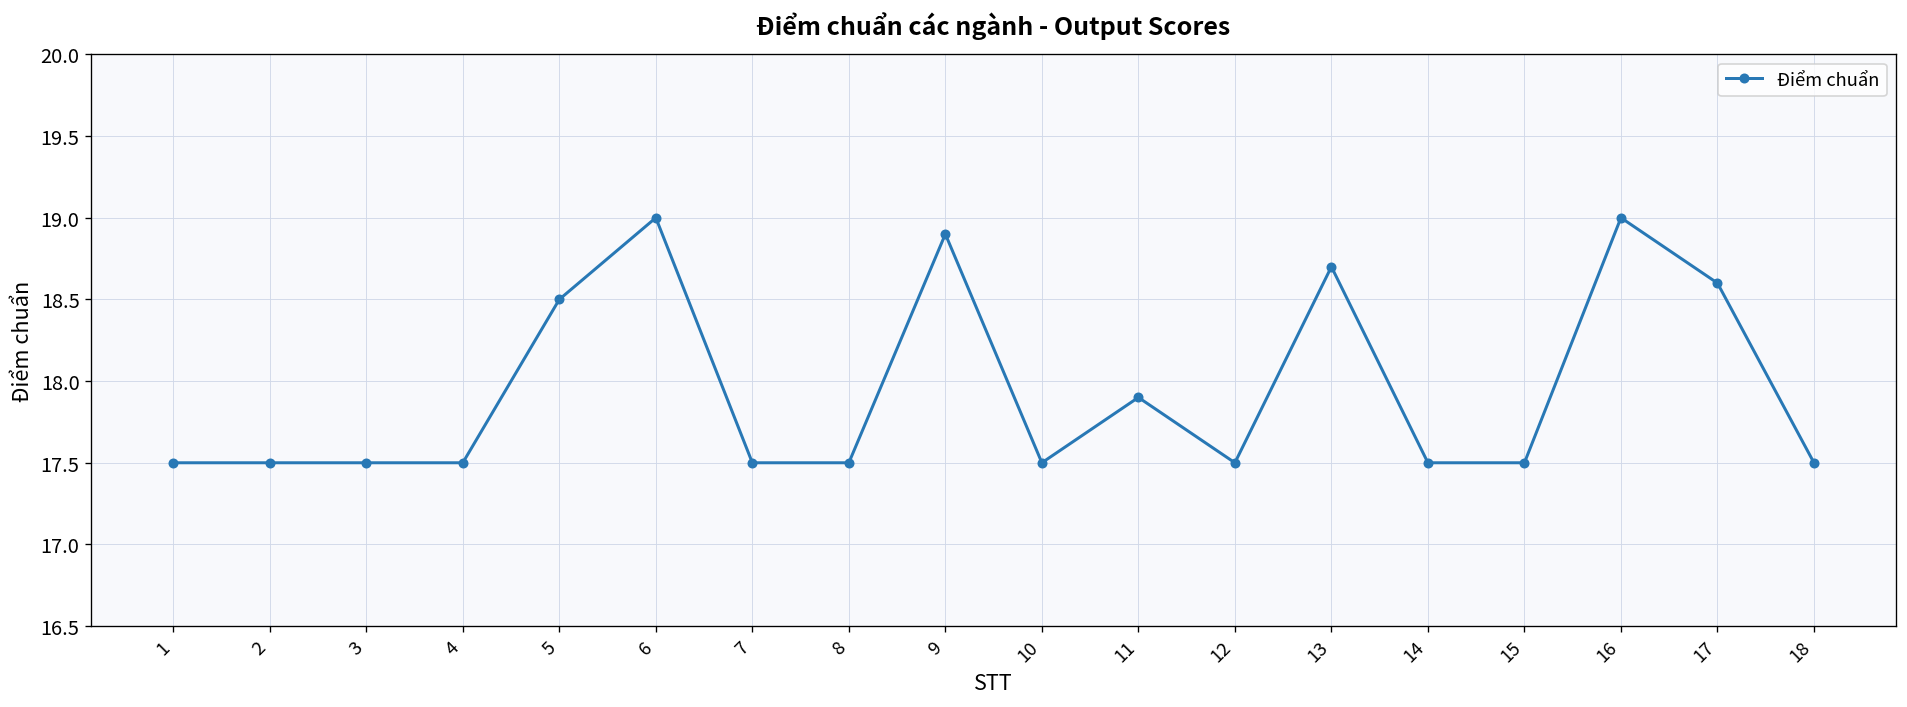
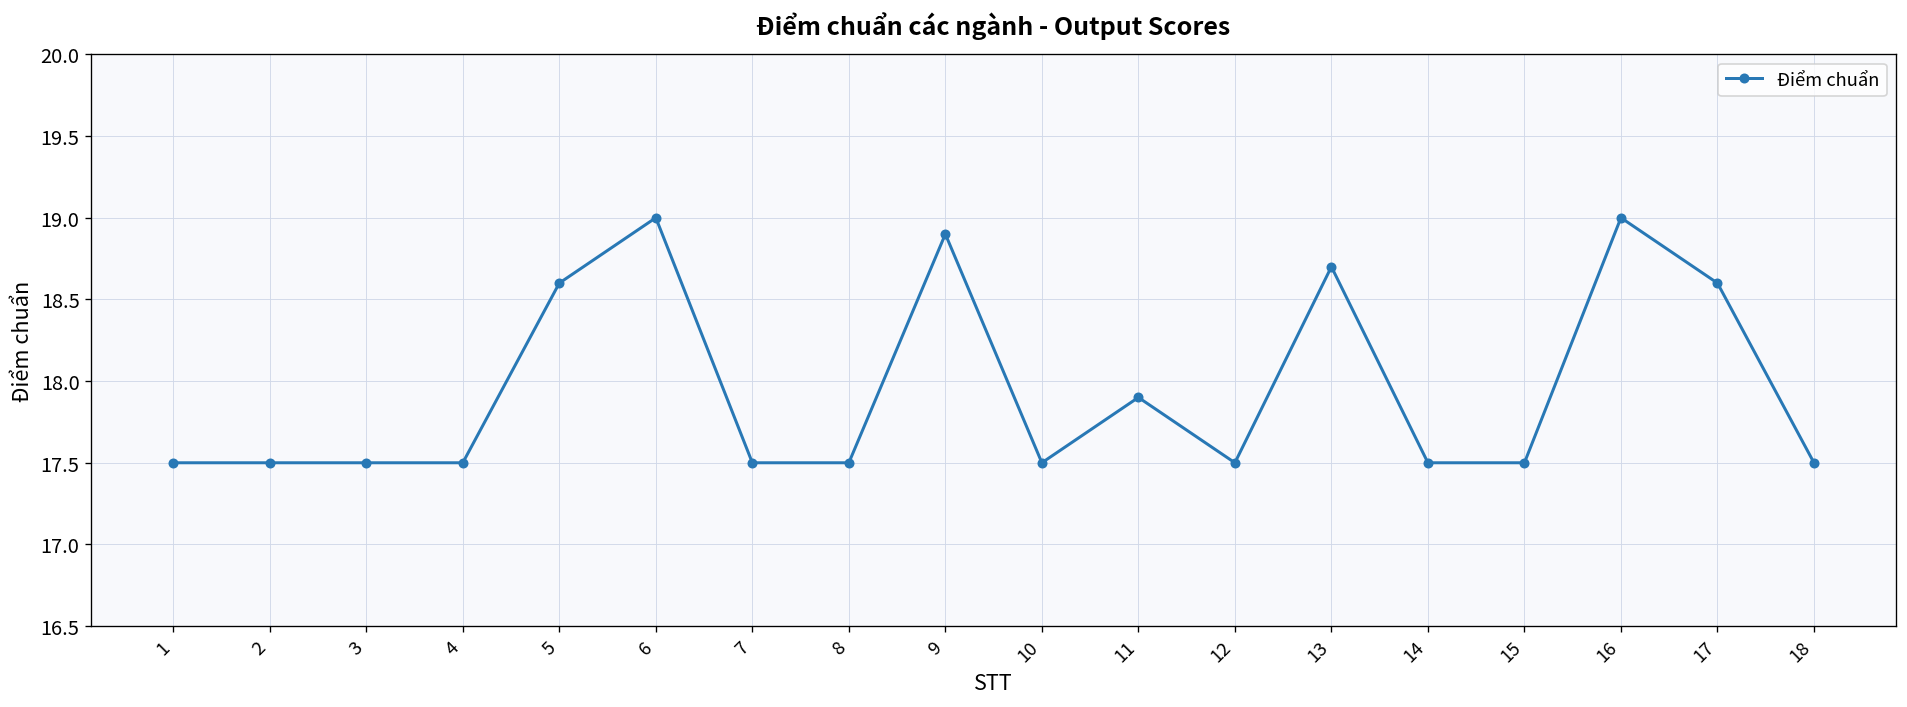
5: 18.5 -> 18.6
